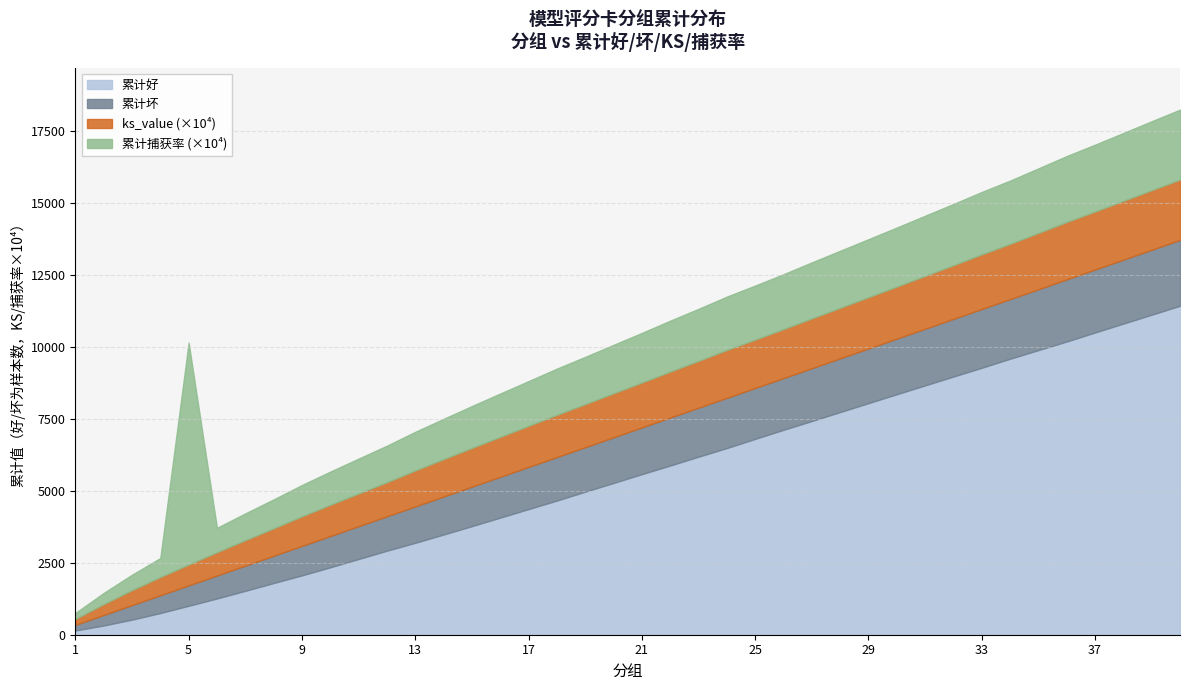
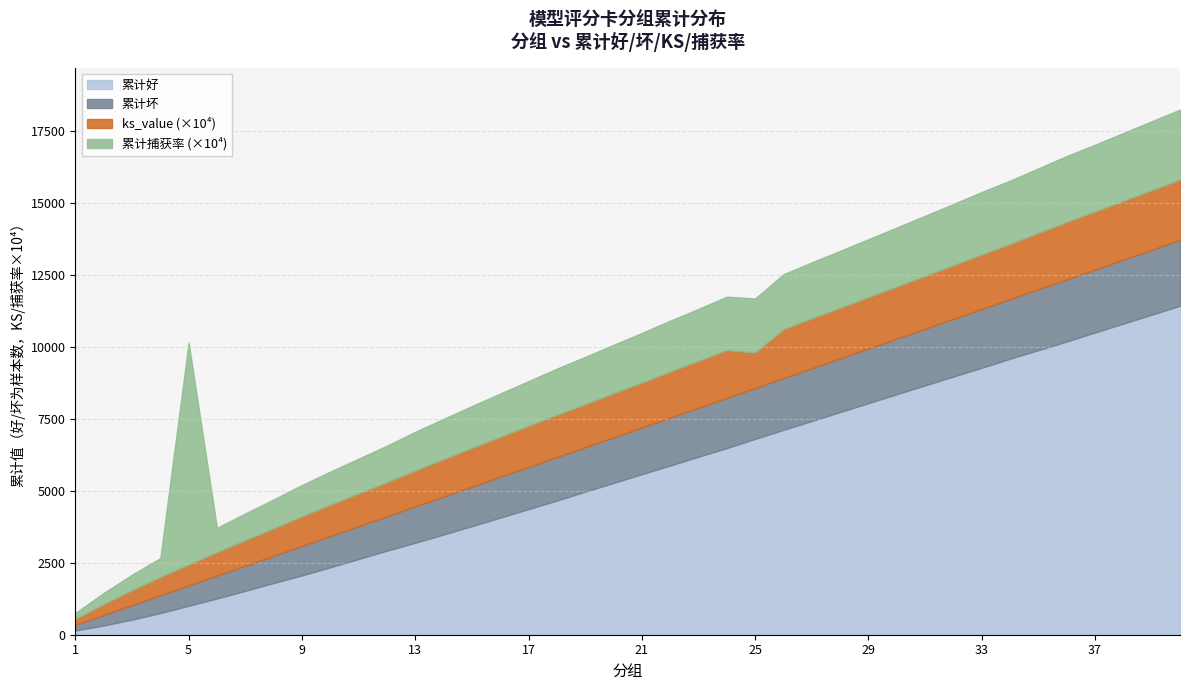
ks_value (×10⁴), 25: 1700 -> 1200
